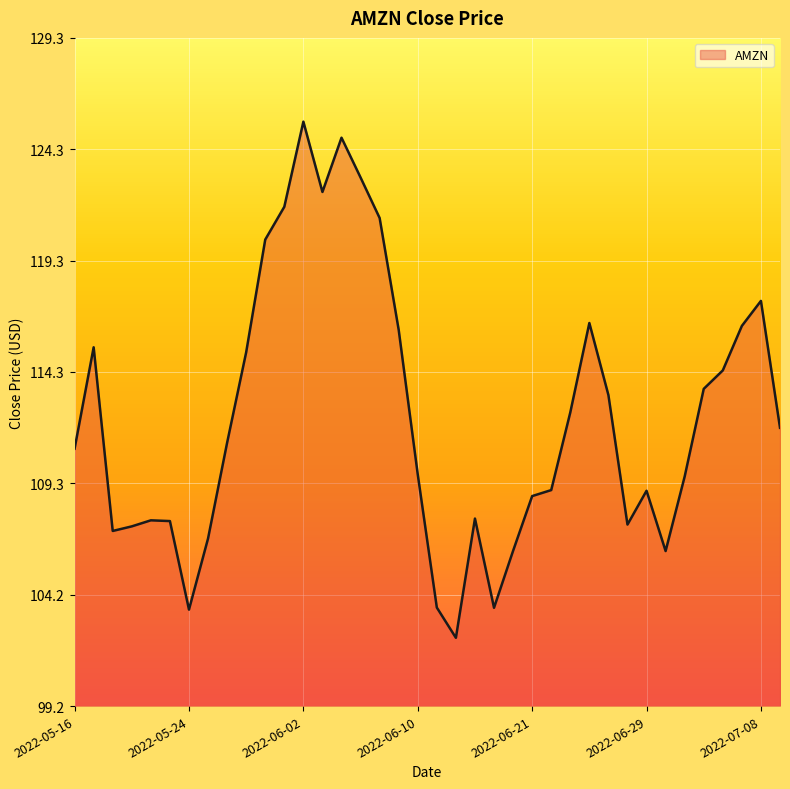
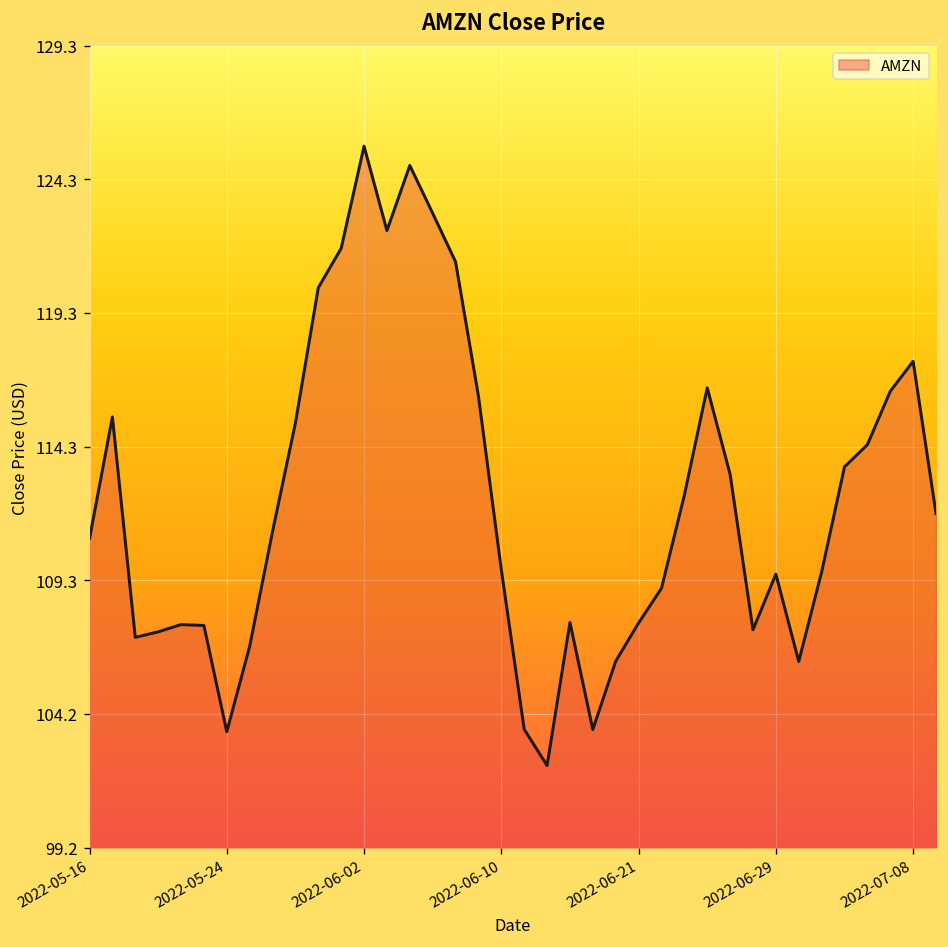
2022-06-21: 108.7 -> 107.7
2022-06-29: 108.9 -> 109.5
